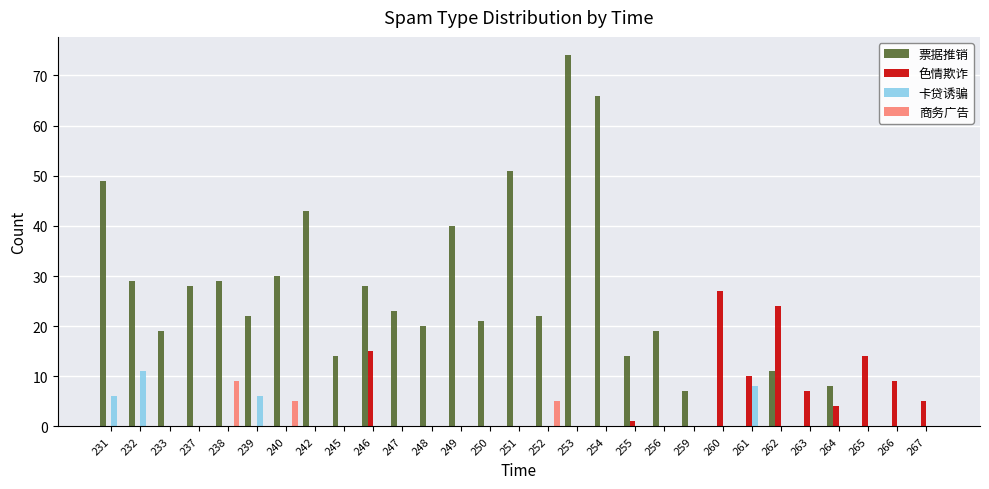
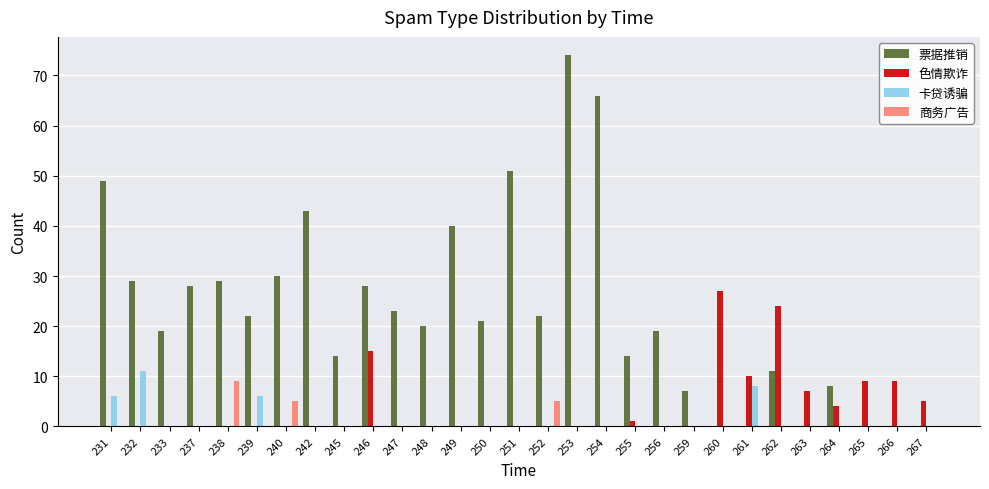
色情欺诈, 265: 14 -> 9
